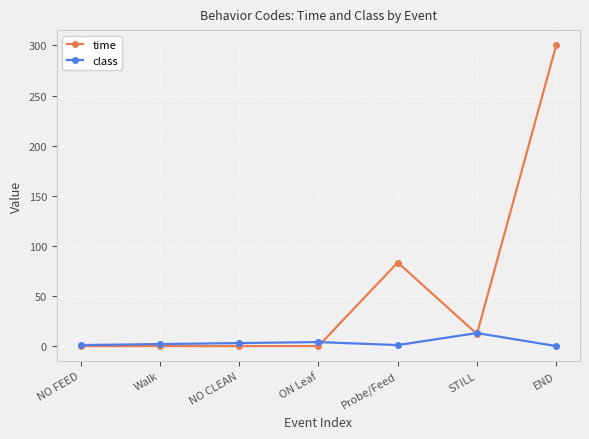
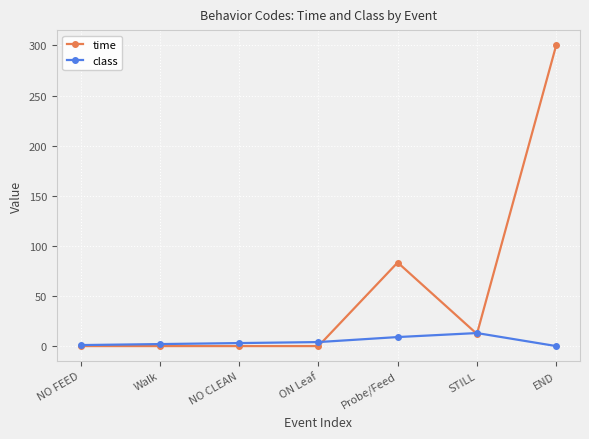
class, Probe/Feed: 1 -> 9
